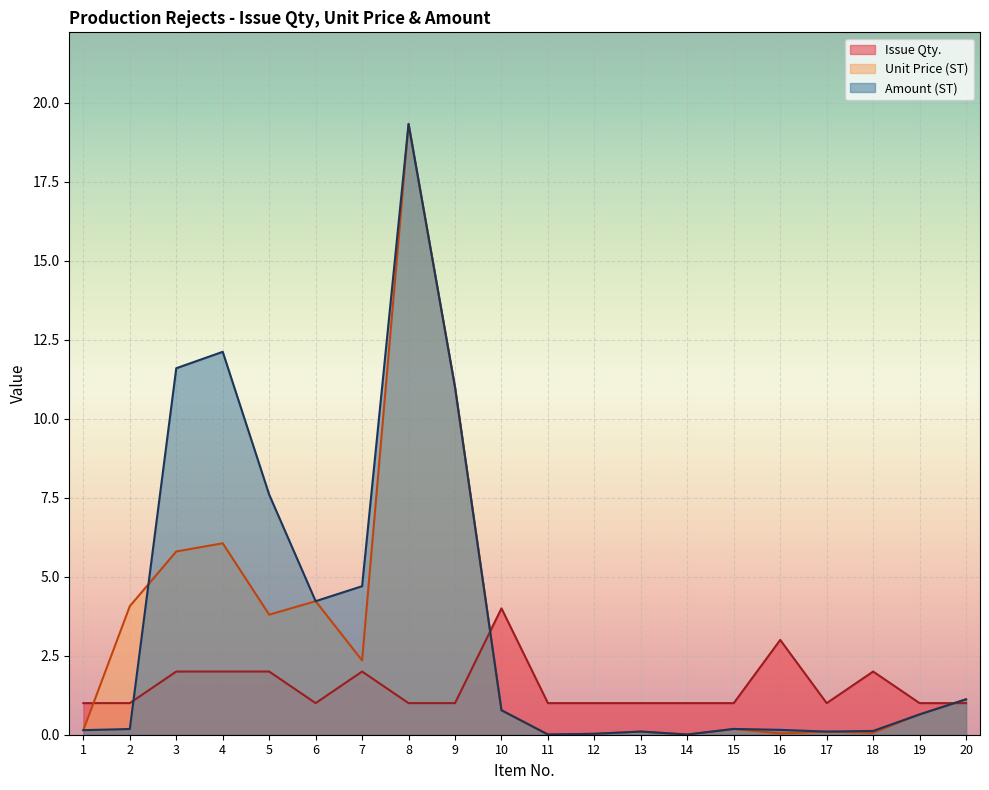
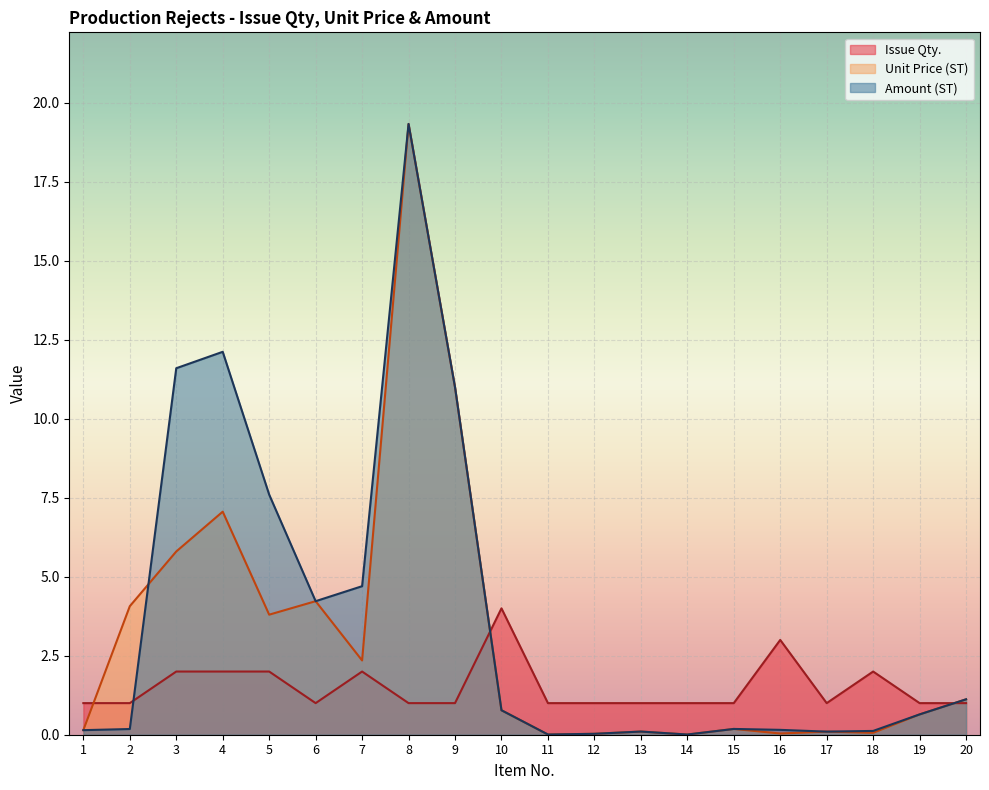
Unit Price (ST), 4: 6.1 -> 7.1
